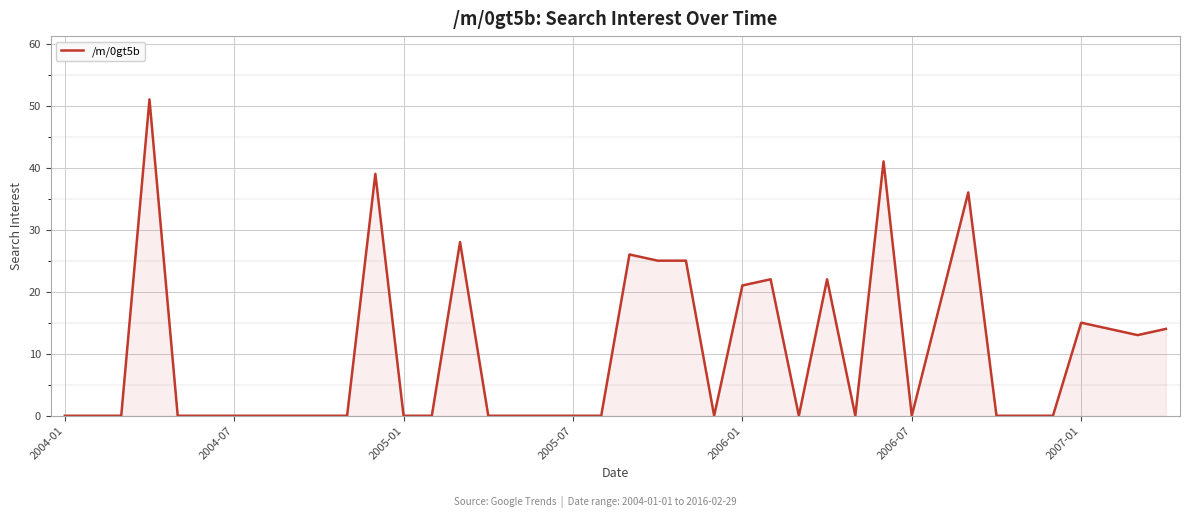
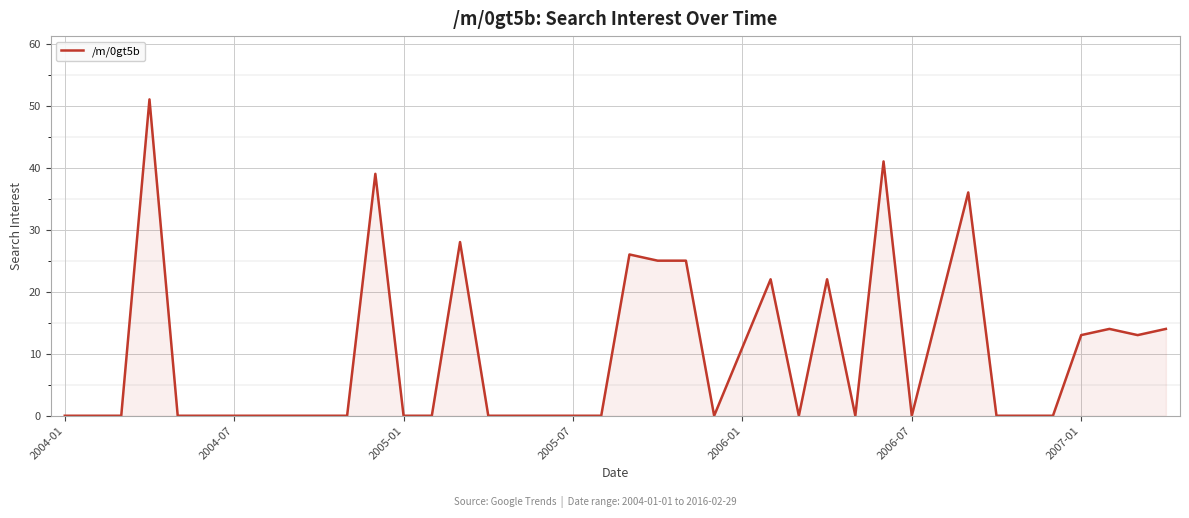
2006-01: 21 -> 11
2007-01: 15 -> 13
